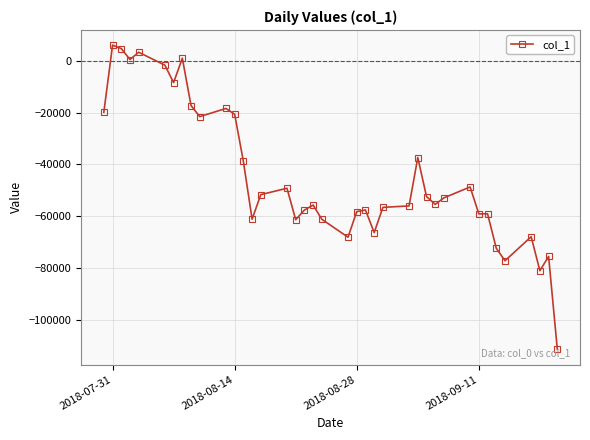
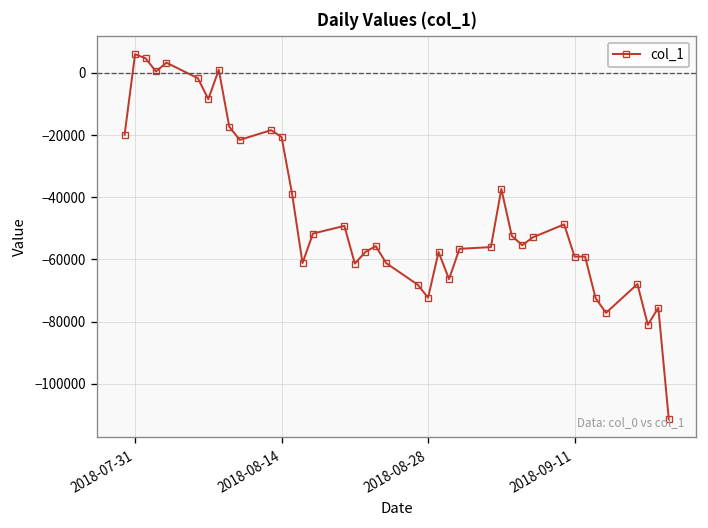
2018-08-28: -58000 -> -72000
